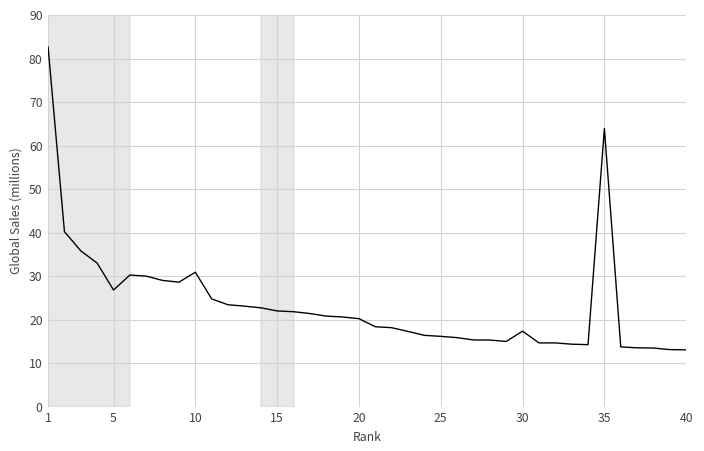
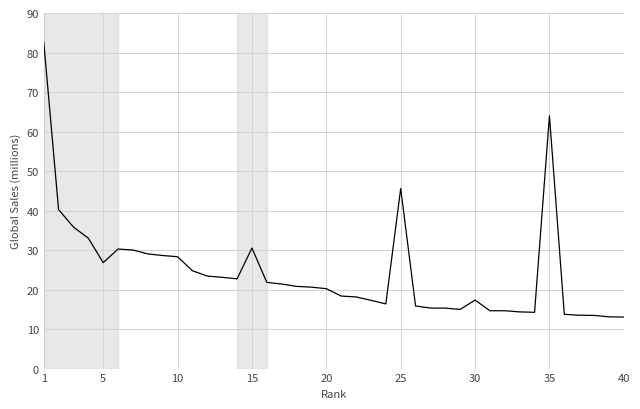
10: 31 -> 28
15: 22 -> 31
25: 16 -> 46
